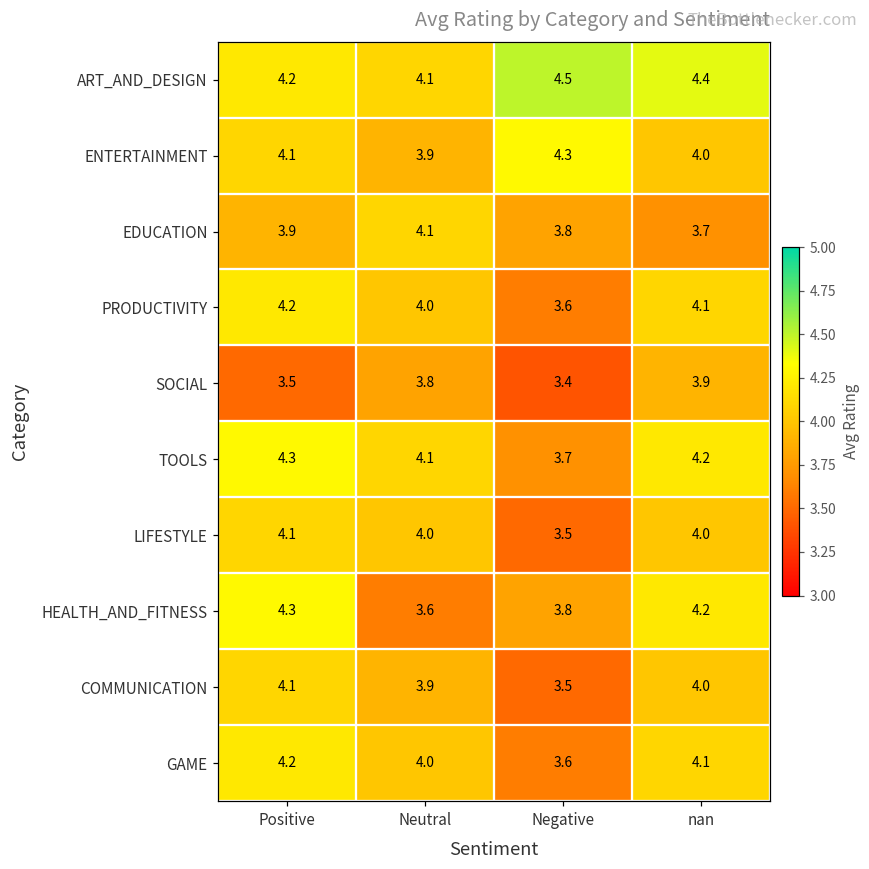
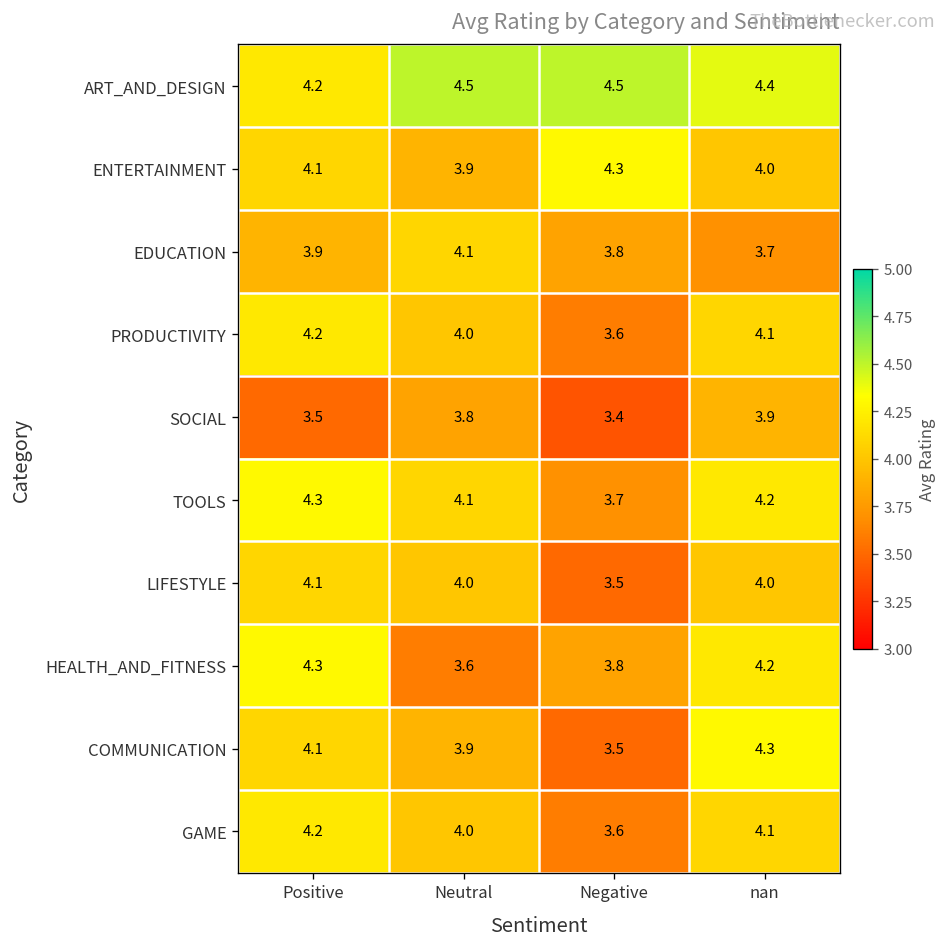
ART_AND_DESIGN, Neutral: 4.1 -> 4.5
COMMUNICATION, nan: 4.0 -> 4.3
